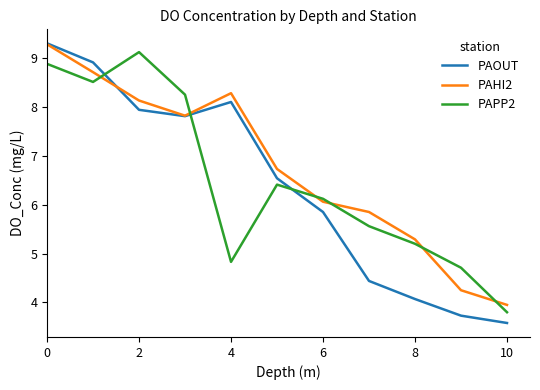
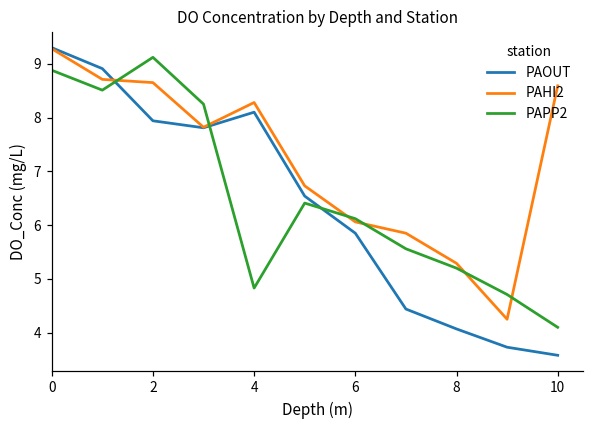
PAHI2, 2: 8.1 -> 8.7
PAHI2, 10: 4.0 -> 8.6
PAPP2, 10: 3.8 -> 4.1
